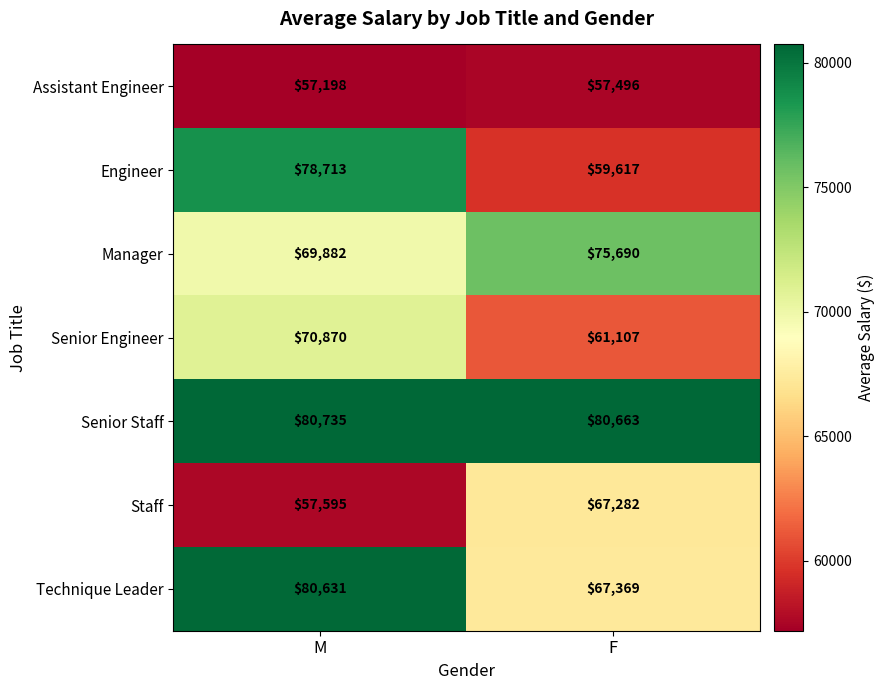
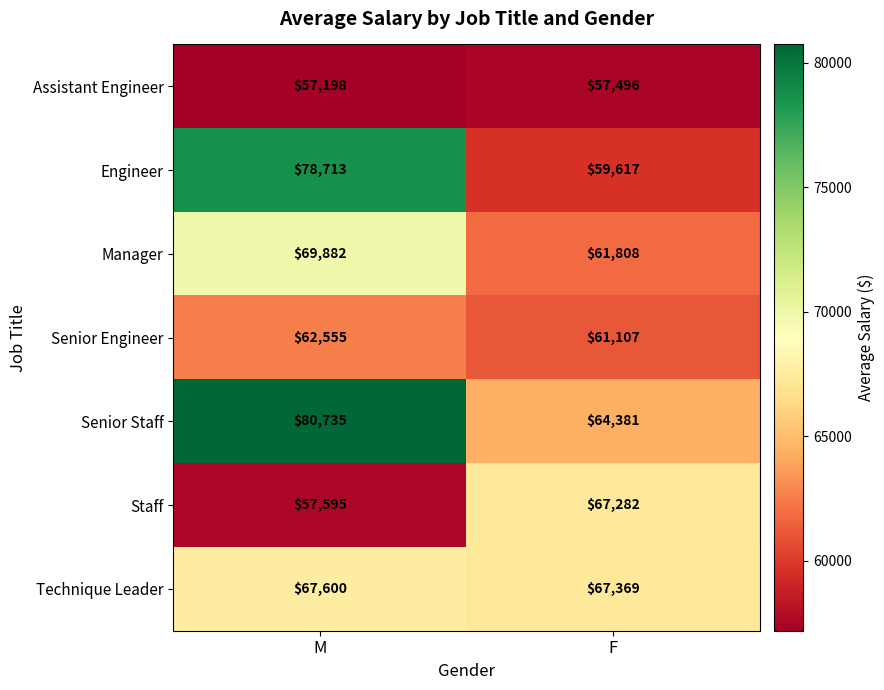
Manager, F: $75,690 -> $61,808
Senior Engineer, M: $70,870 -> $62,555
Senior Staff, F: $80,663 -> $64,381
Technique Leader, M: $80,631 -> $67,600
